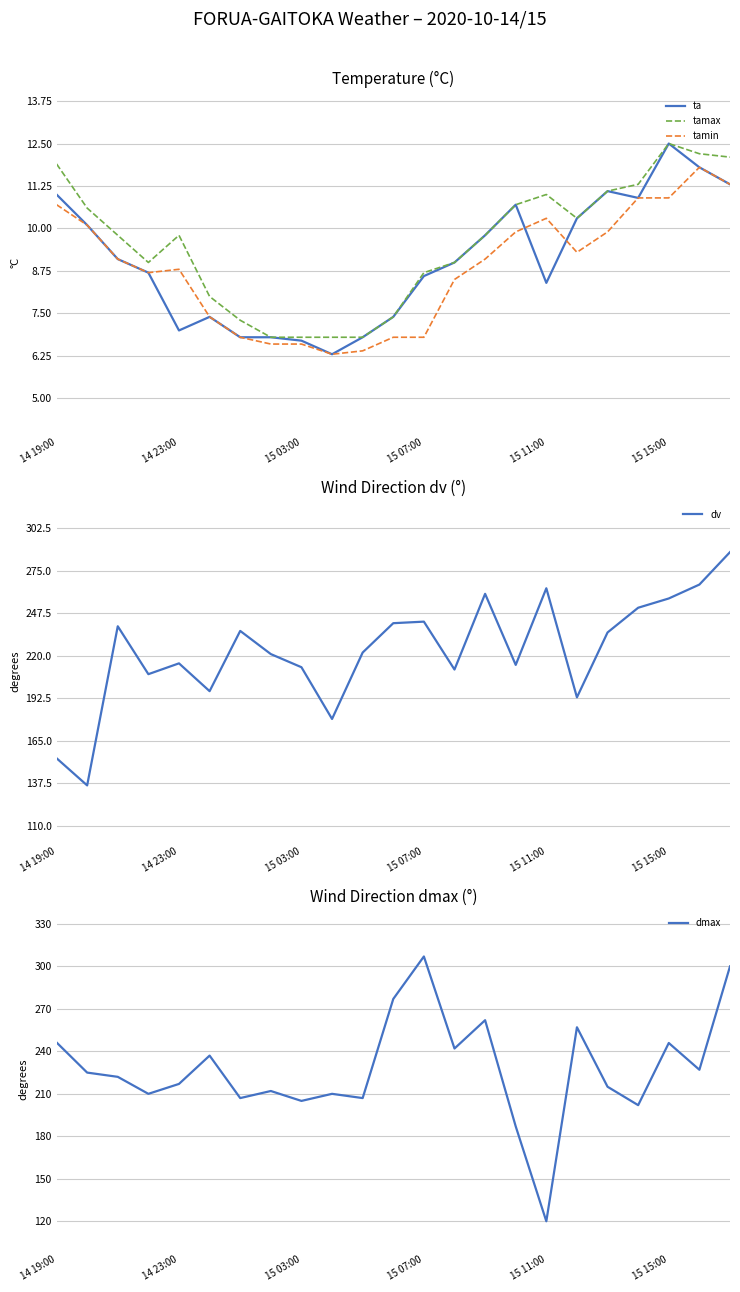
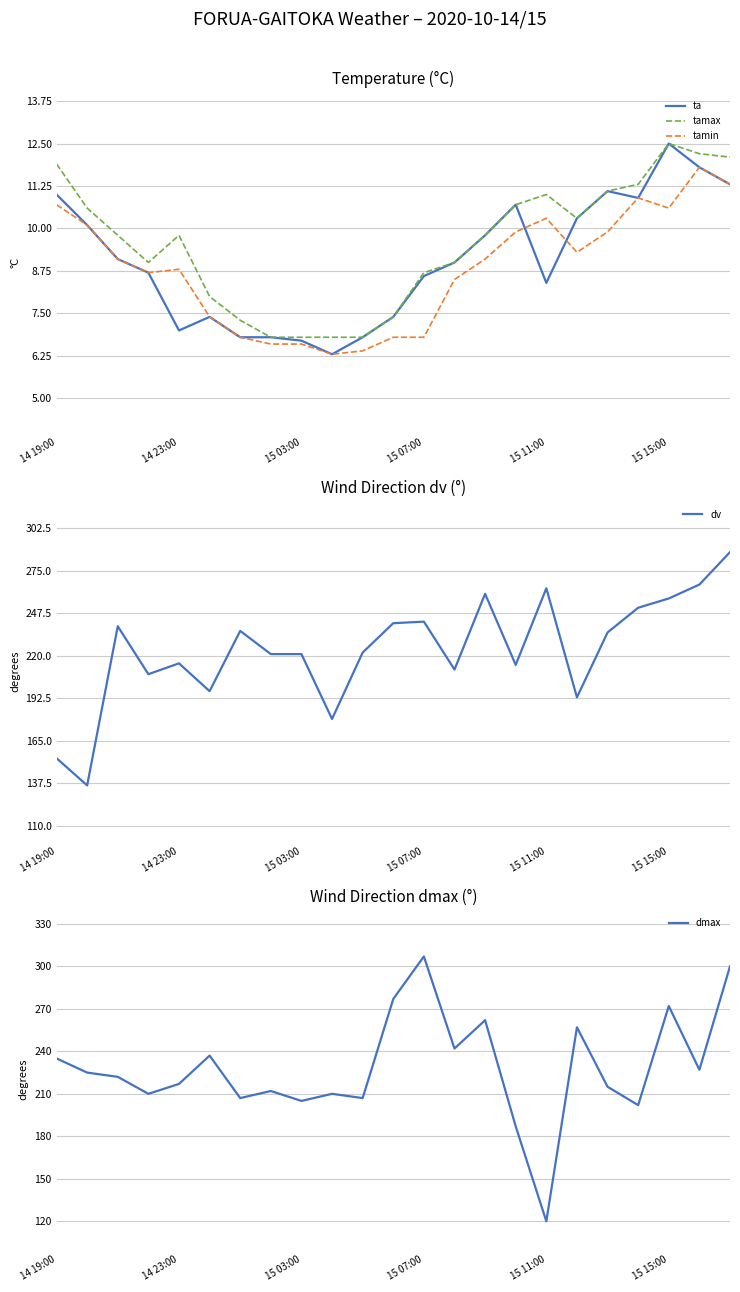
Temperature (°C), tamin, 15 15:00: 10.9 -> 10.6
Wind Direction dv (°), 15 03:00: 213 -> 221
Wind Direction dmax (°), 14 19:00: 246 -> 235
Wind Direction dmax (°), 15 15:00: 246 -> 272
